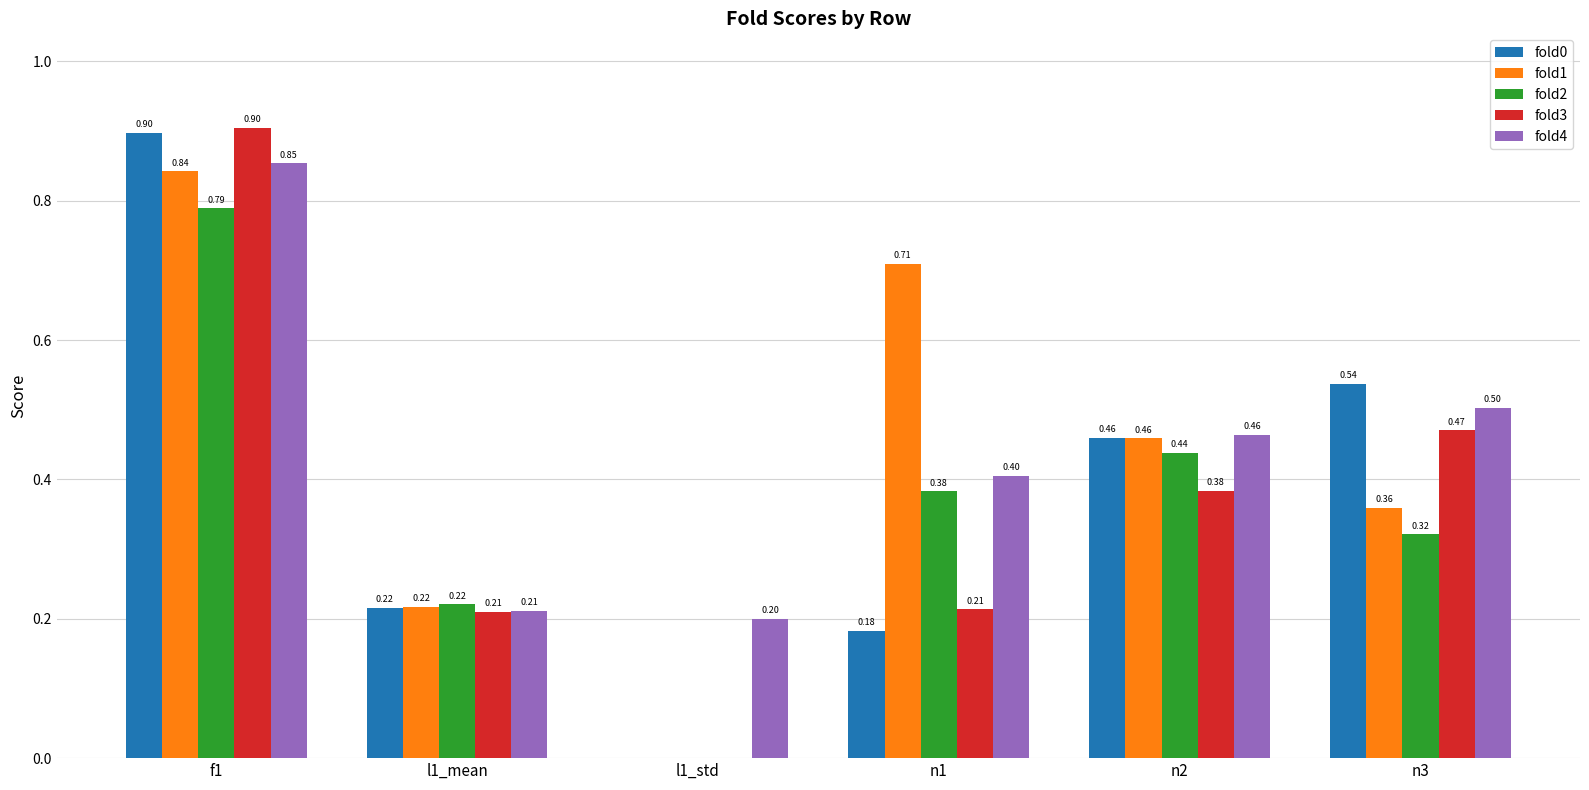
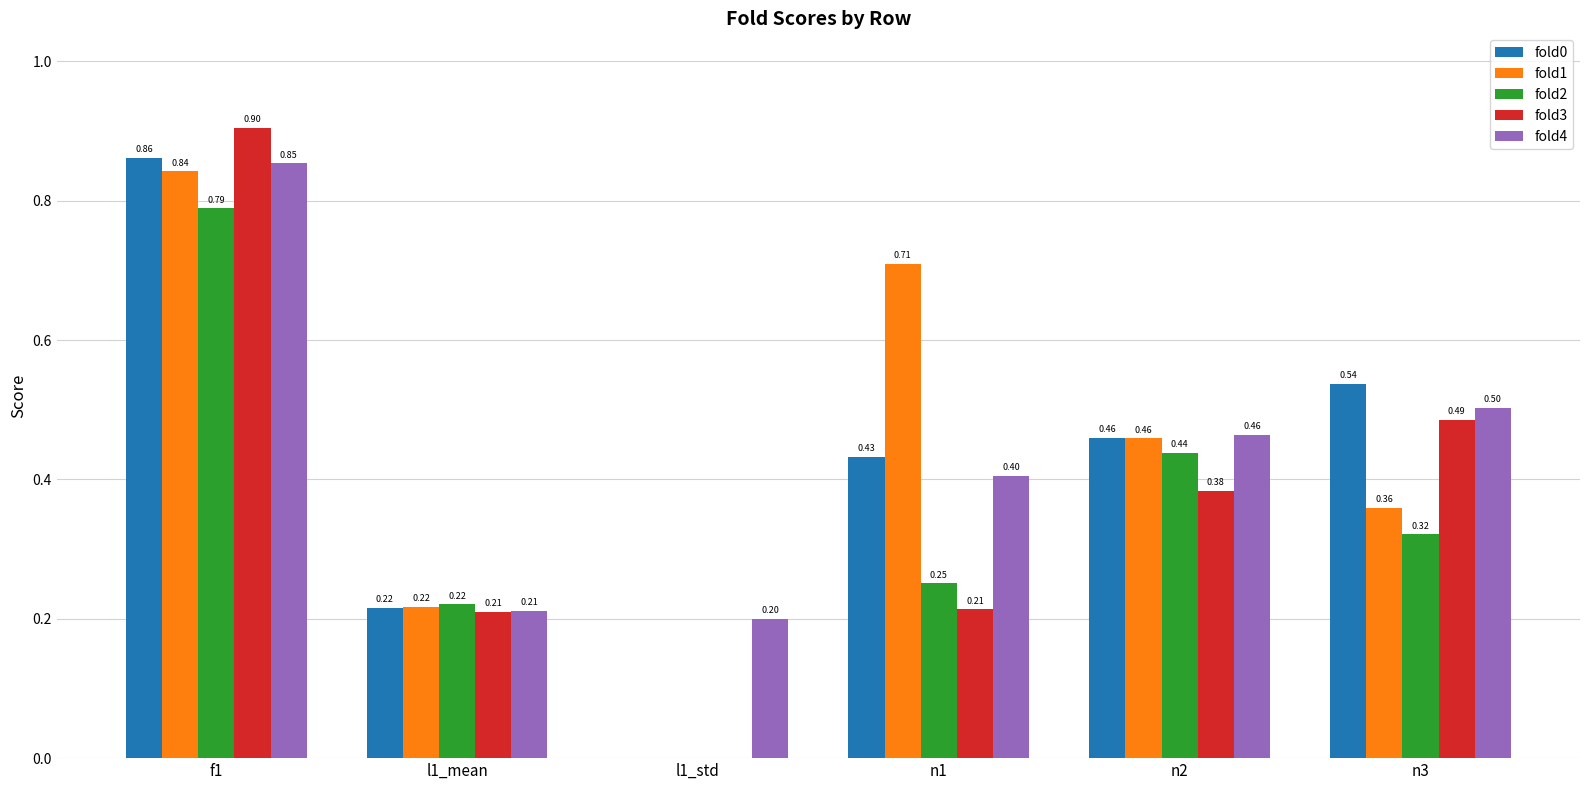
fold0, f1: 0.90 -> 0.86
fold0, n1: 0.18 -> 0.43
fold2, n1: 0.38 -> 0.25
fold3, n3: 0.47 -> 0.49
